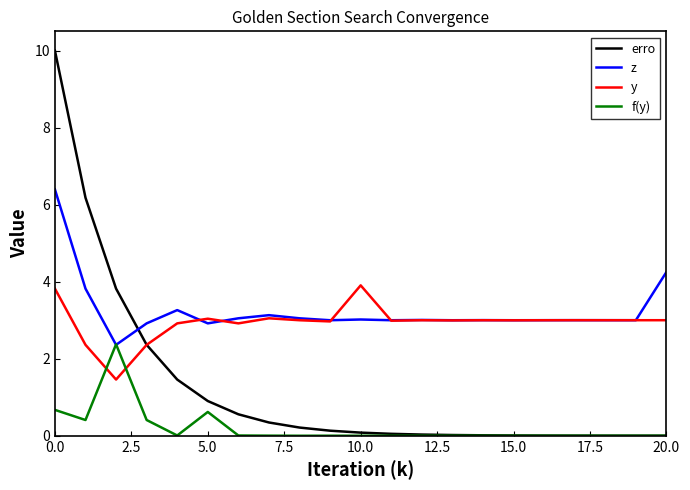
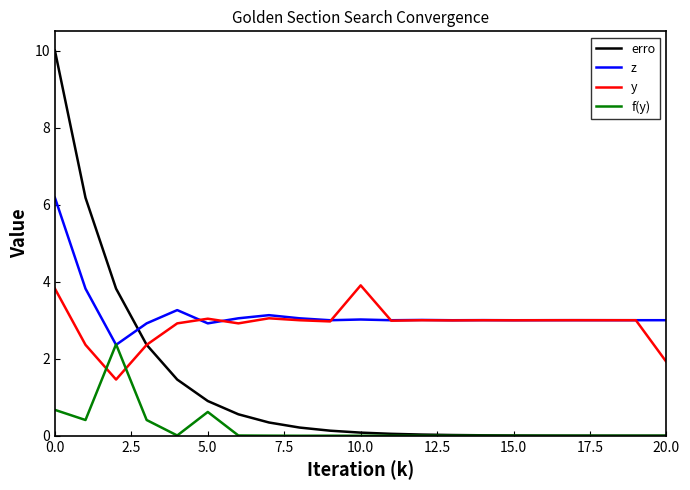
z, 0.0: 6.4 -> 6.2
z, 20.0: 4.3 -> 3.0
y, 20.0: 3.0 -> 1.9
